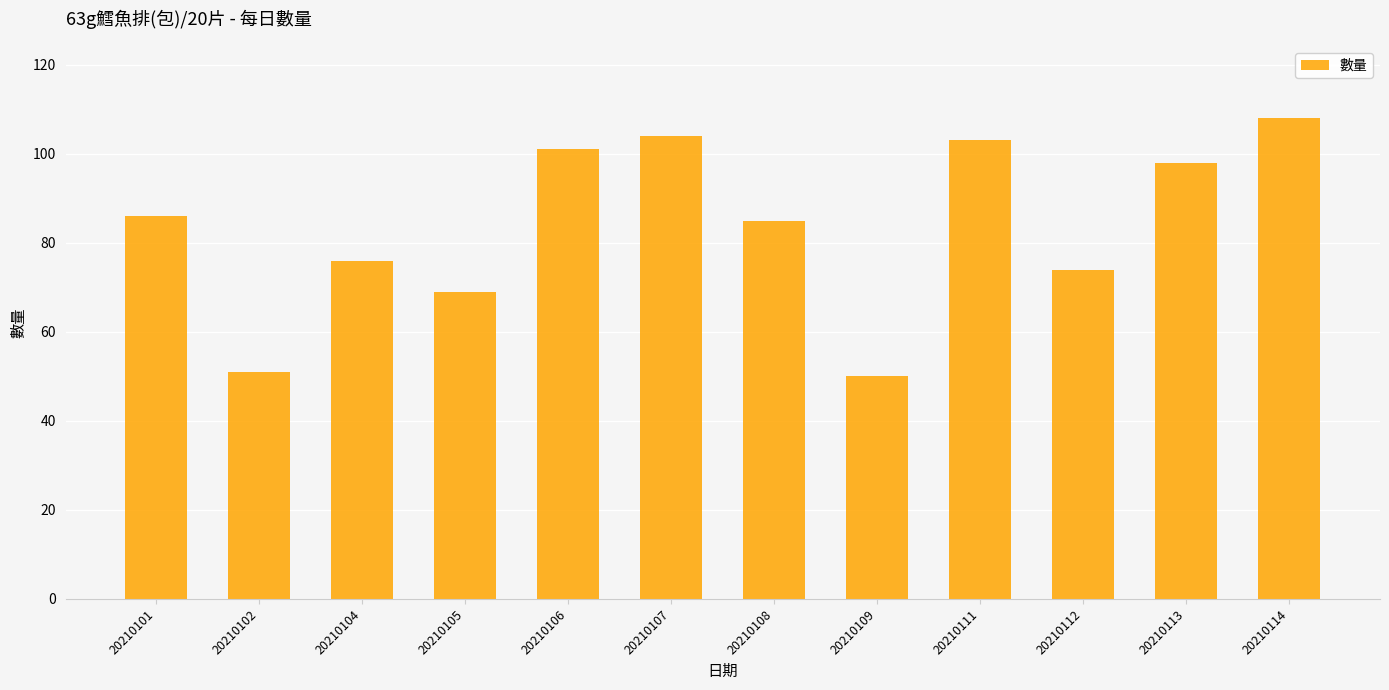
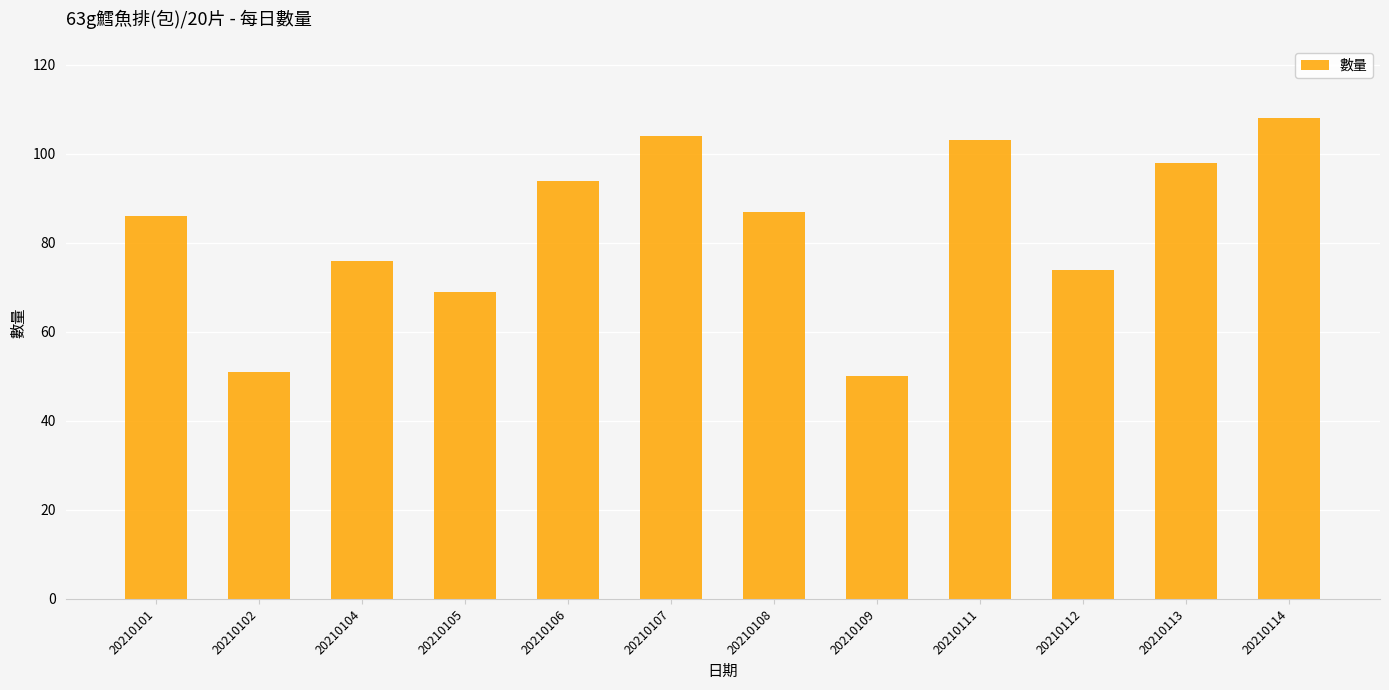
20210106: 101 -> 94
20210108: 85 -> 87
